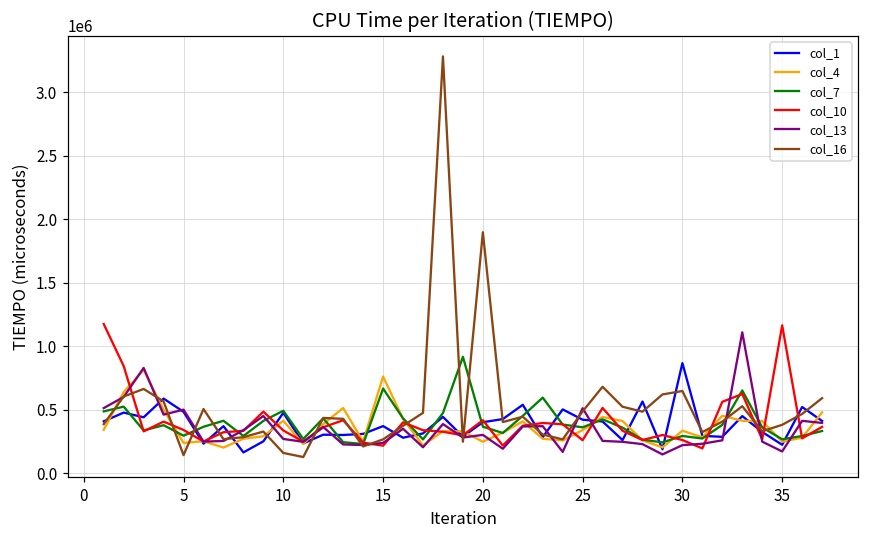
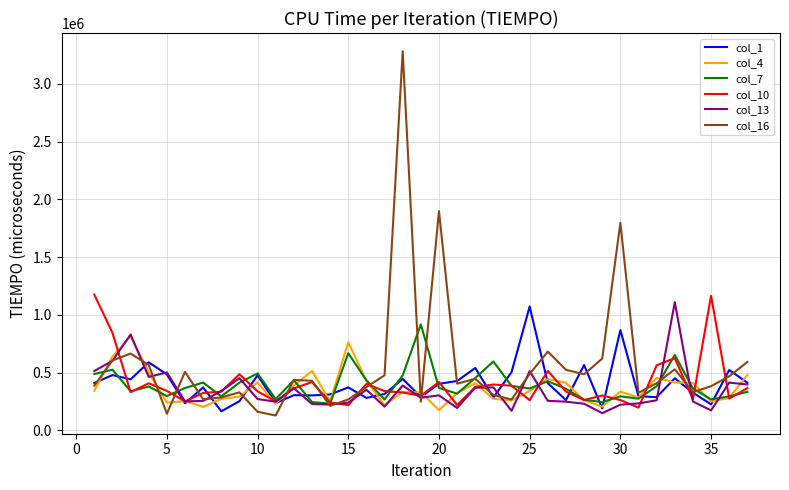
col_4, 20: 250000 -> 170000
col_1, 25: 420000 -> 1070000
col_16, 30: 650000 -> 1800000
